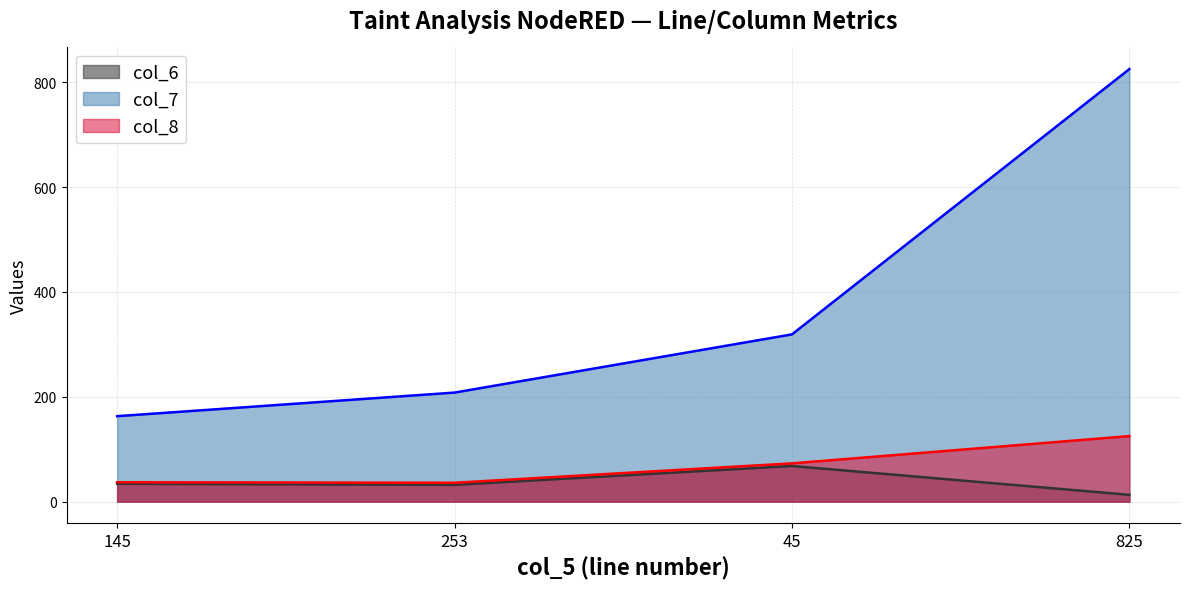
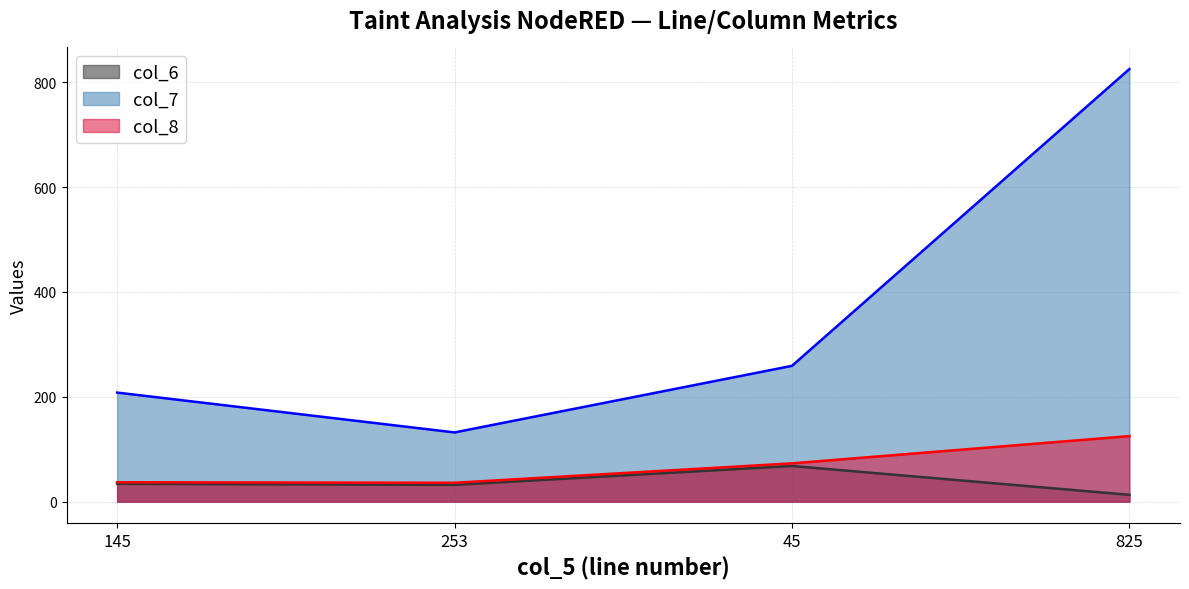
col_7, 145: 160 -> 210
col_7, 253: 210 -> 130
col_7, 45: 320 -> 260
